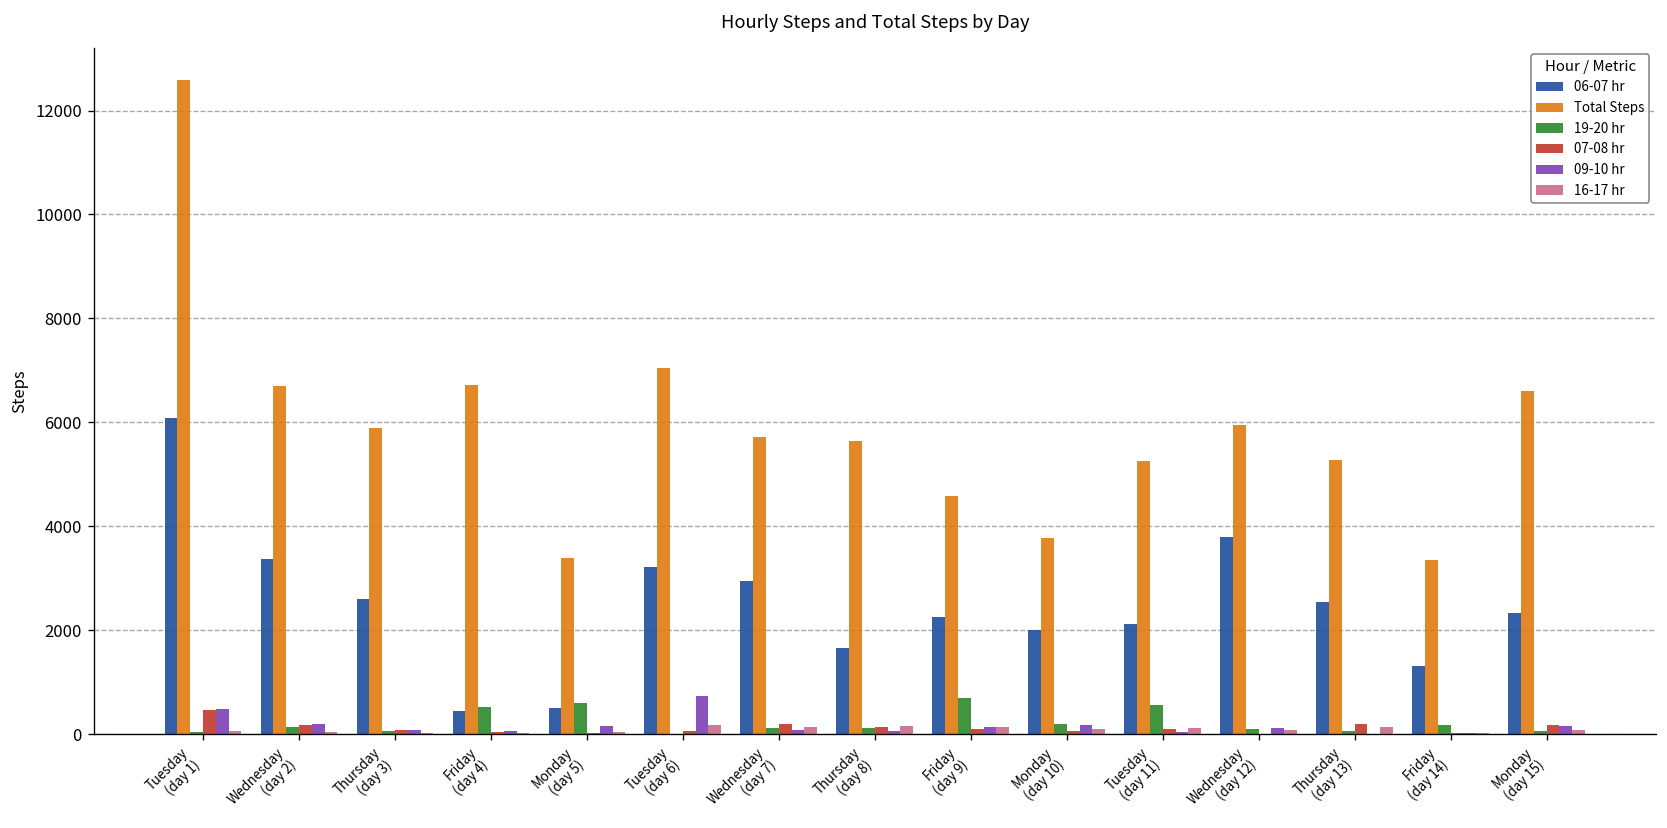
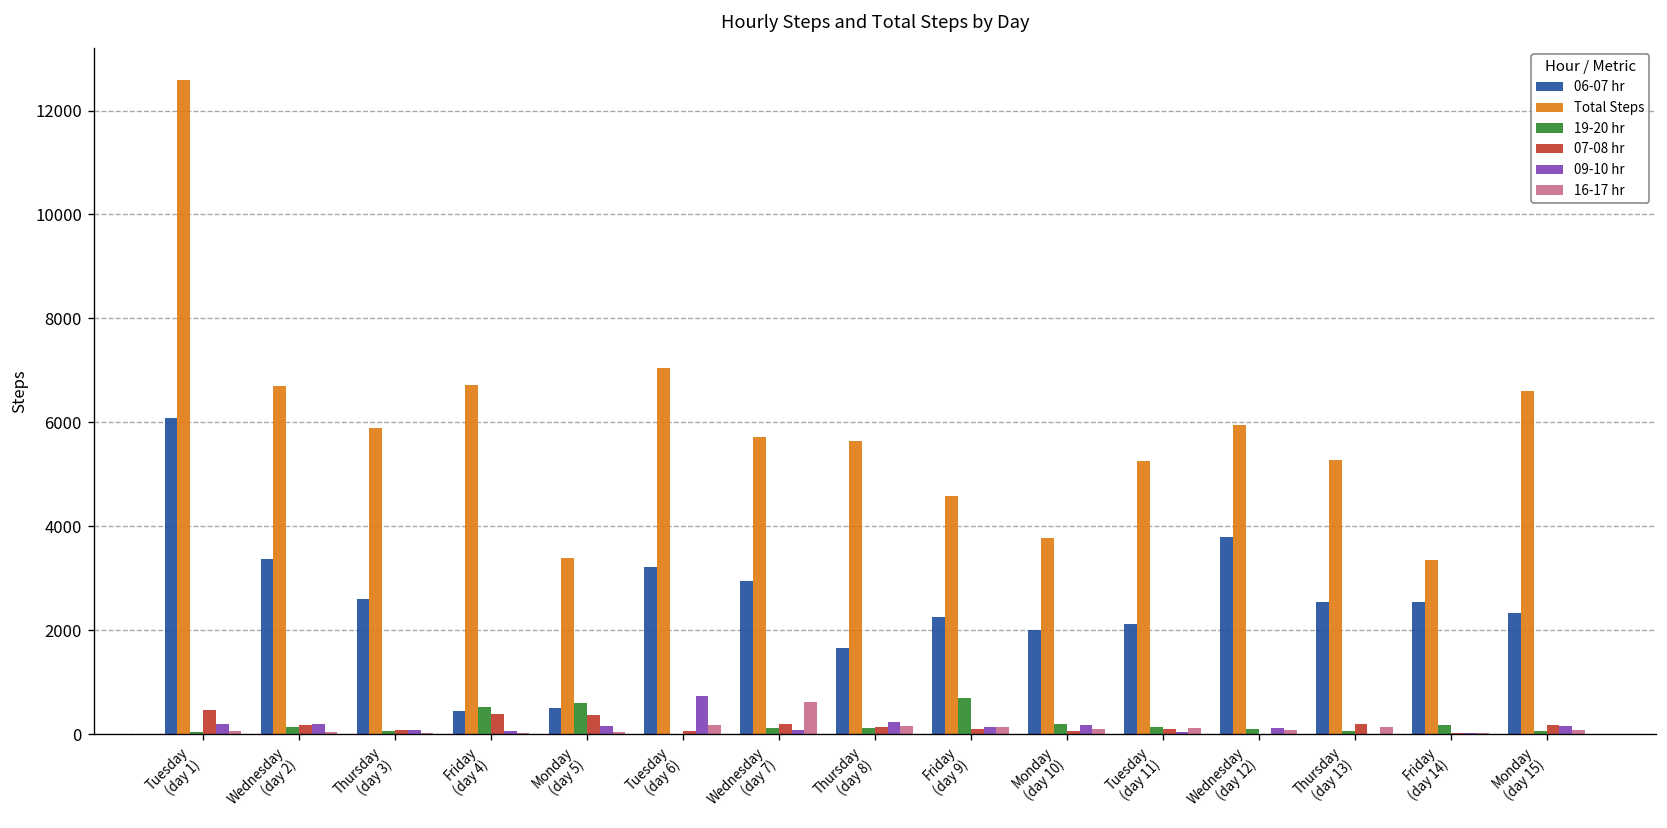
09-10 hr, Tuesday (day 1): 500 -> 200
07-08 hr, Friday (day 4): 0 -> 400
07-08 hr, Monday (day 5): 0 -> 400
16-17 hr, Wednesday (day 7): 100 -> 600
09-10 hr, Thursday (day 8): 100 -> 200
19-20 hr, Tuesday (day 11): 600 -> 100
06-07 hr, Friday (day 14): 1300 -> 2500
